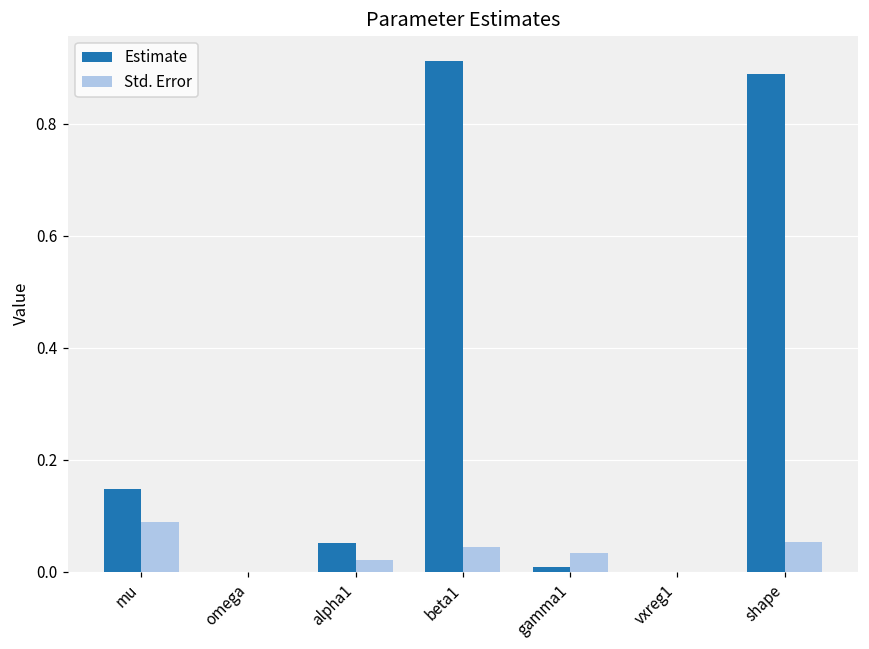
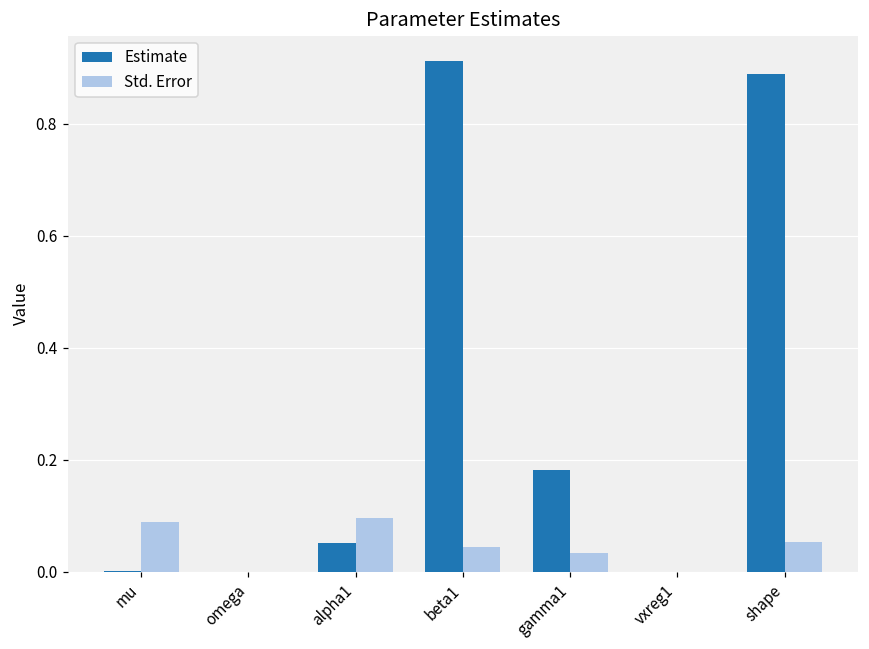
Estimate, mu: 0.15 -> 0.00
Std. Error, alpha1: 0.02 -> 0.10
Estimate, gamma1: 0.01 -> 0.18
